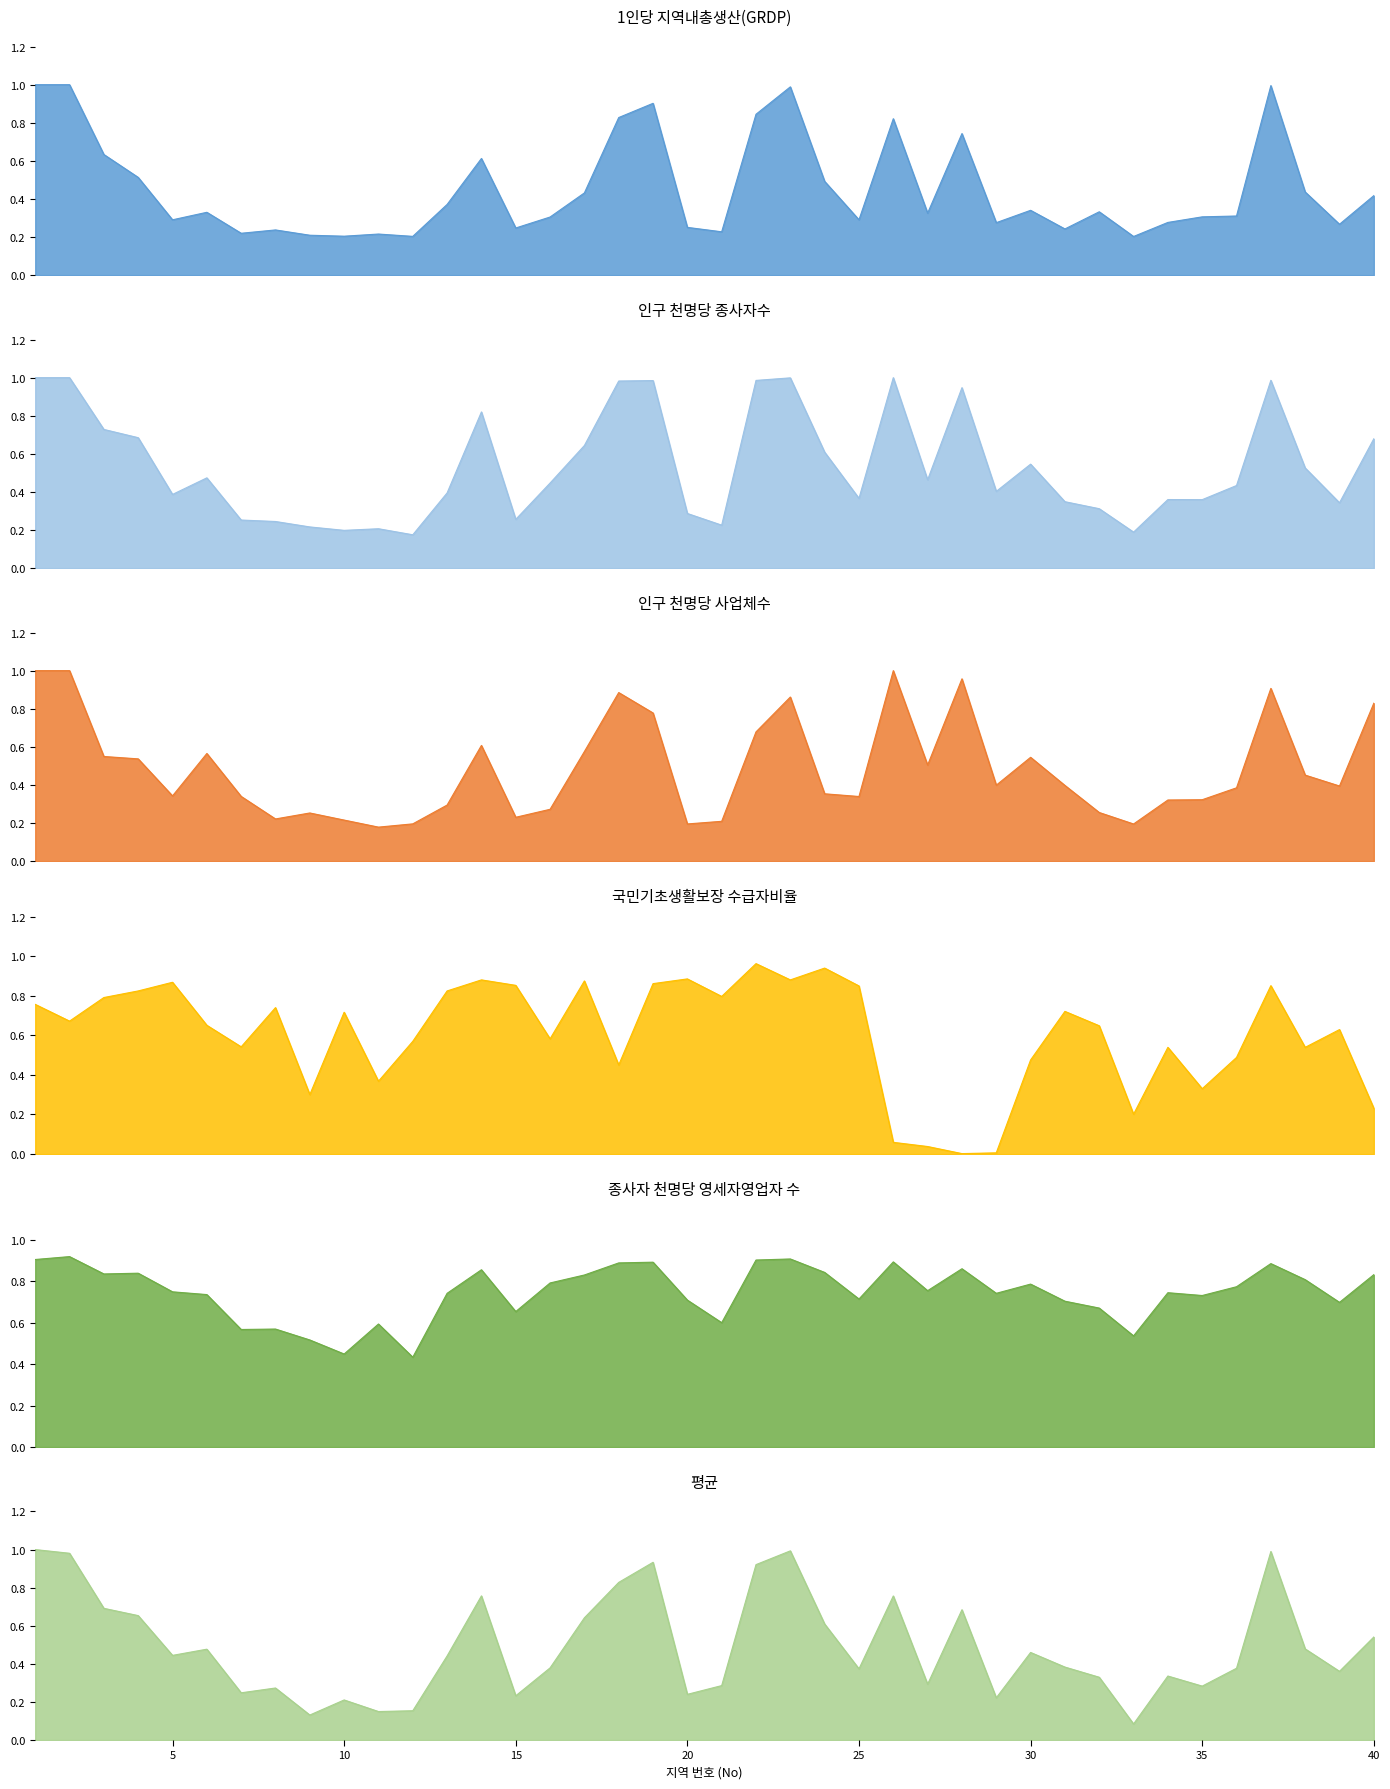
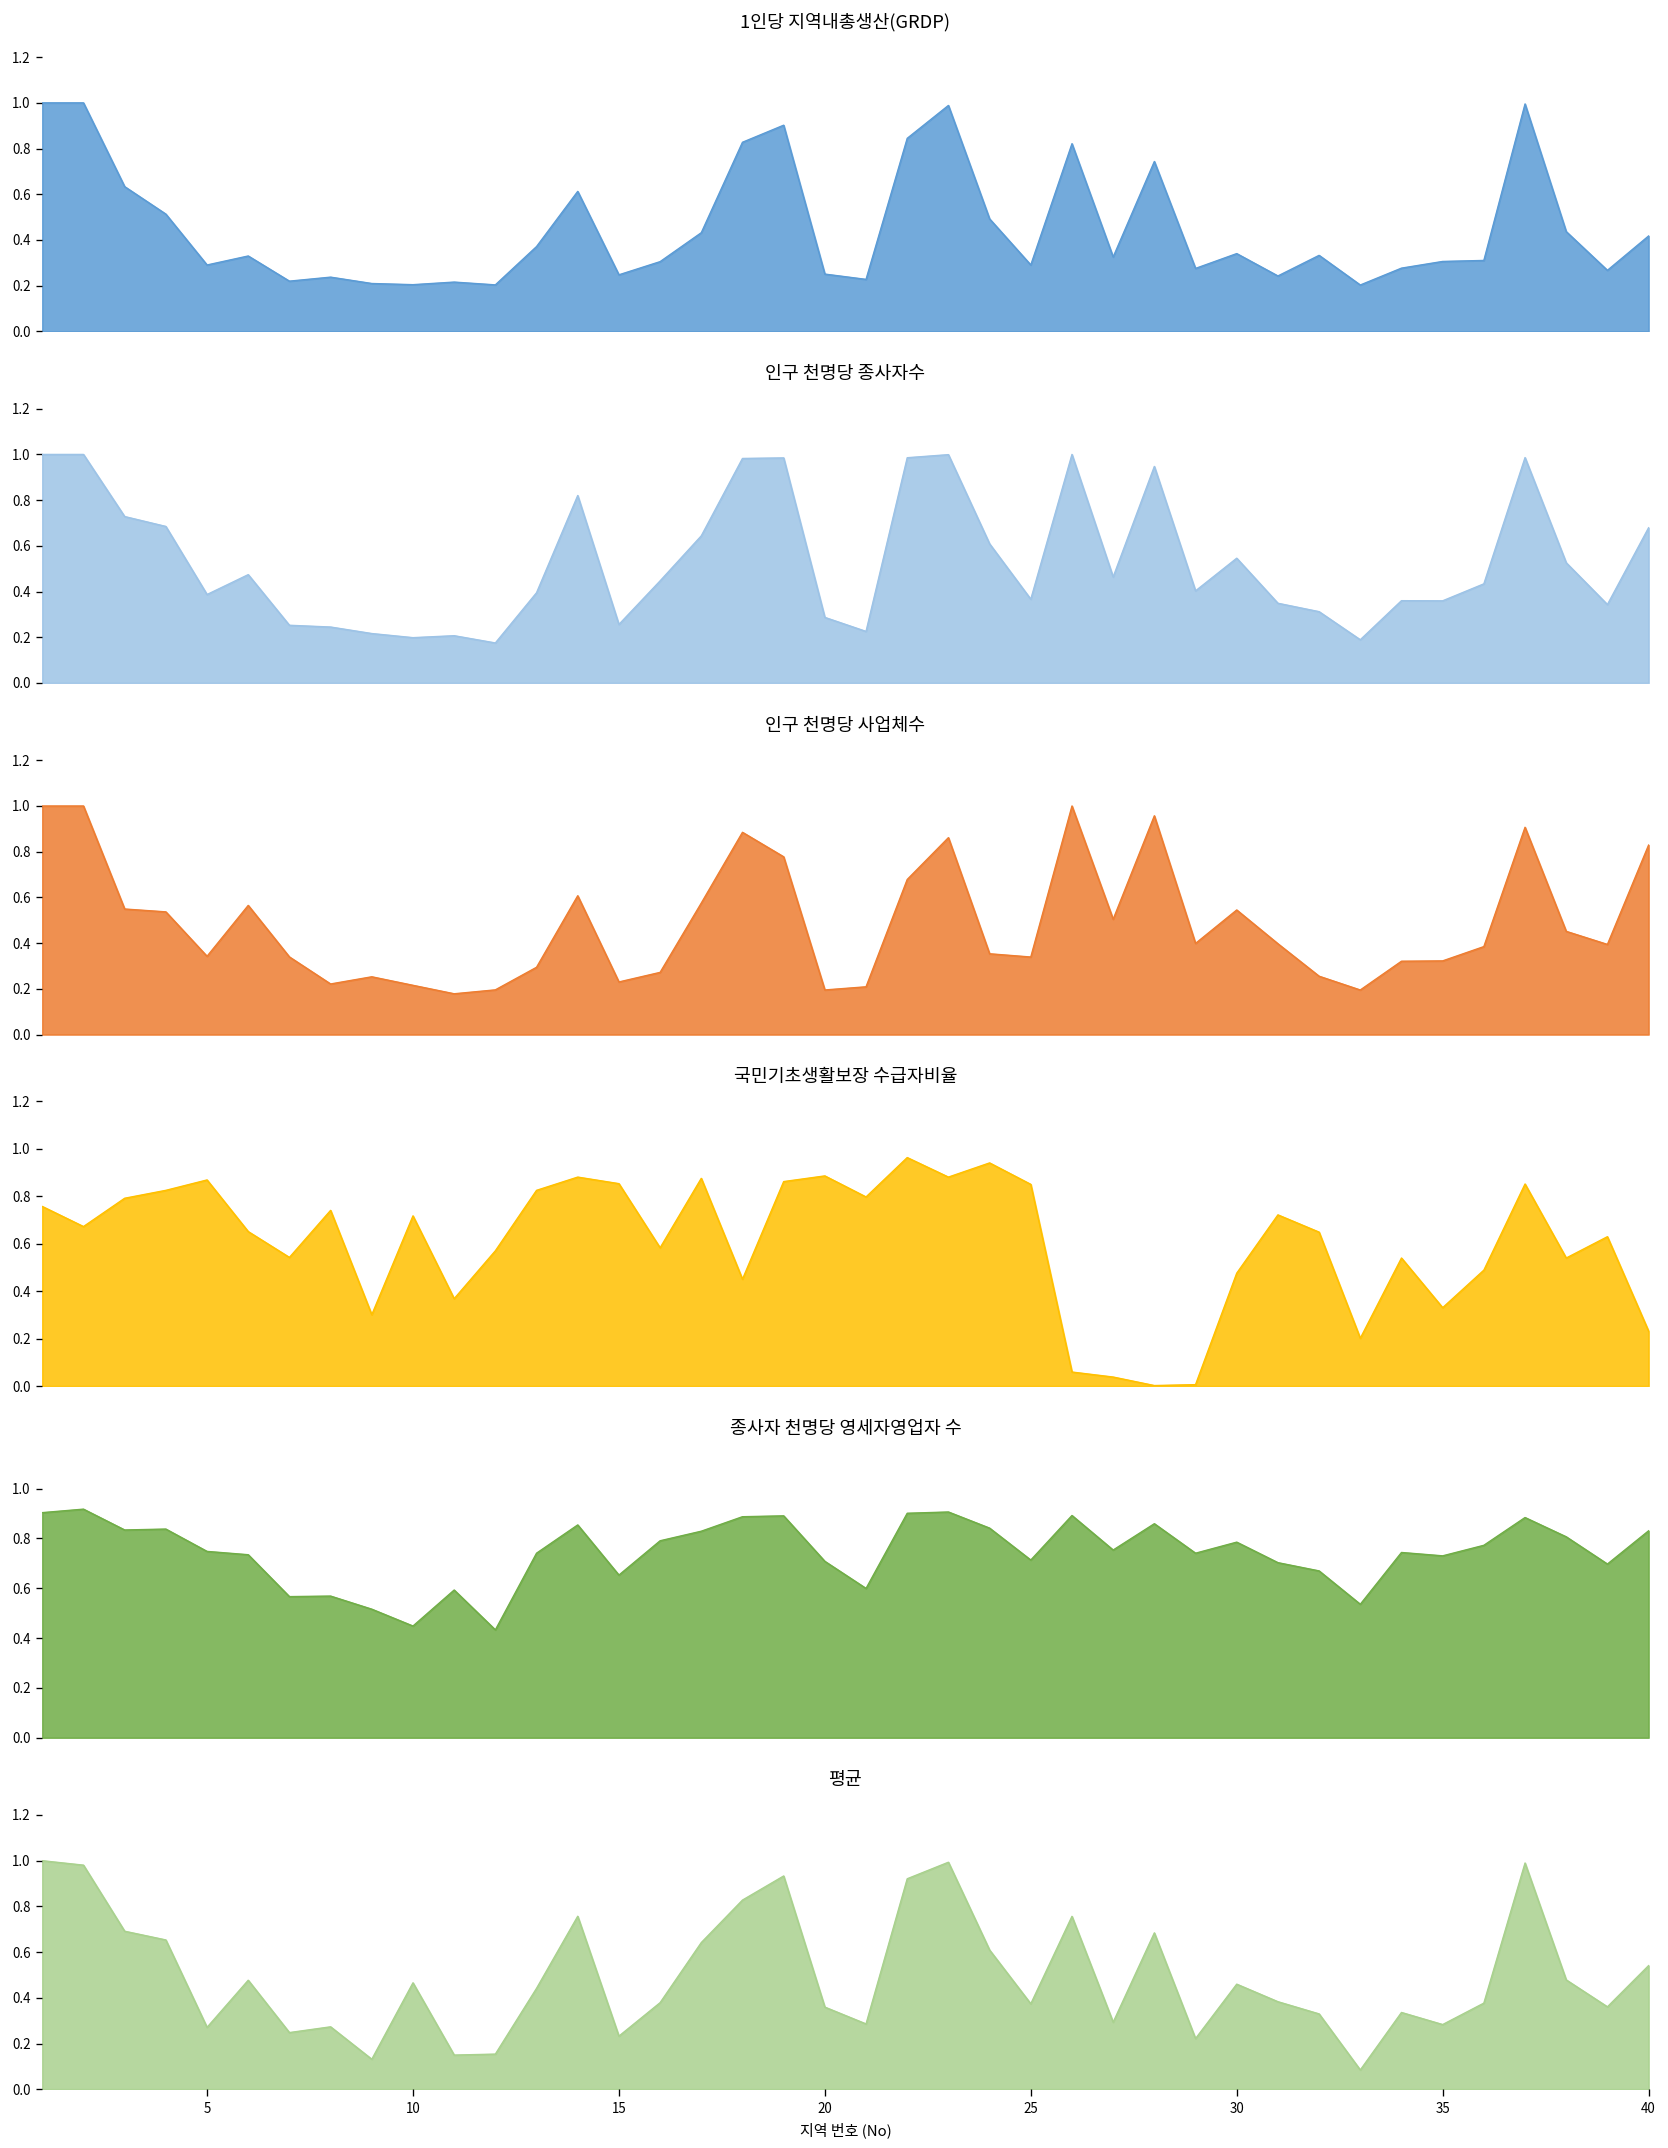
평균, 5: 0.44 -> 0.27
평균, 10: 0.21 -> 0.47
평균, 20: 0.24 -> 0.36
